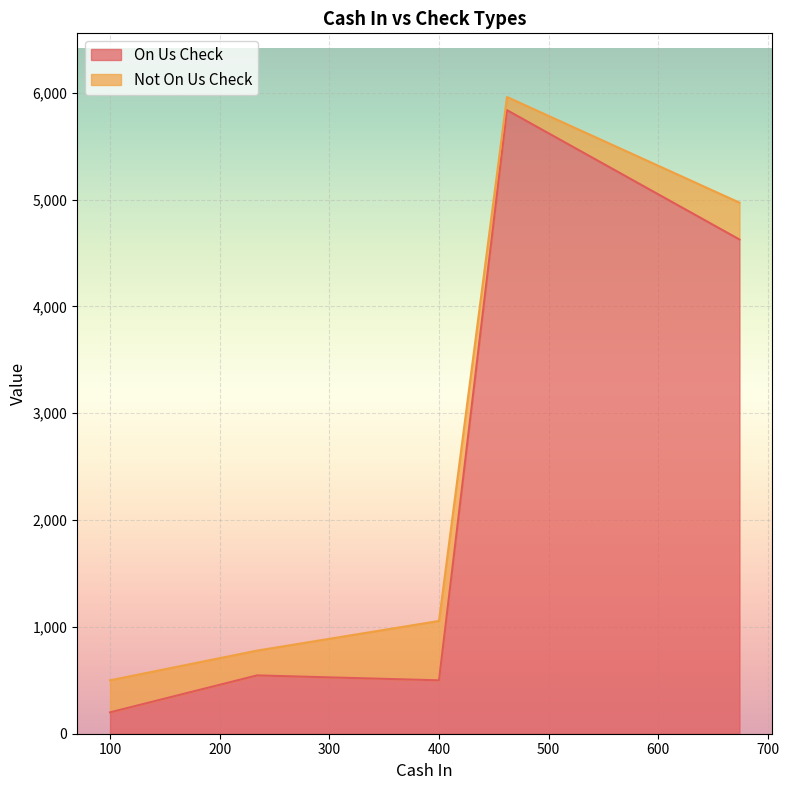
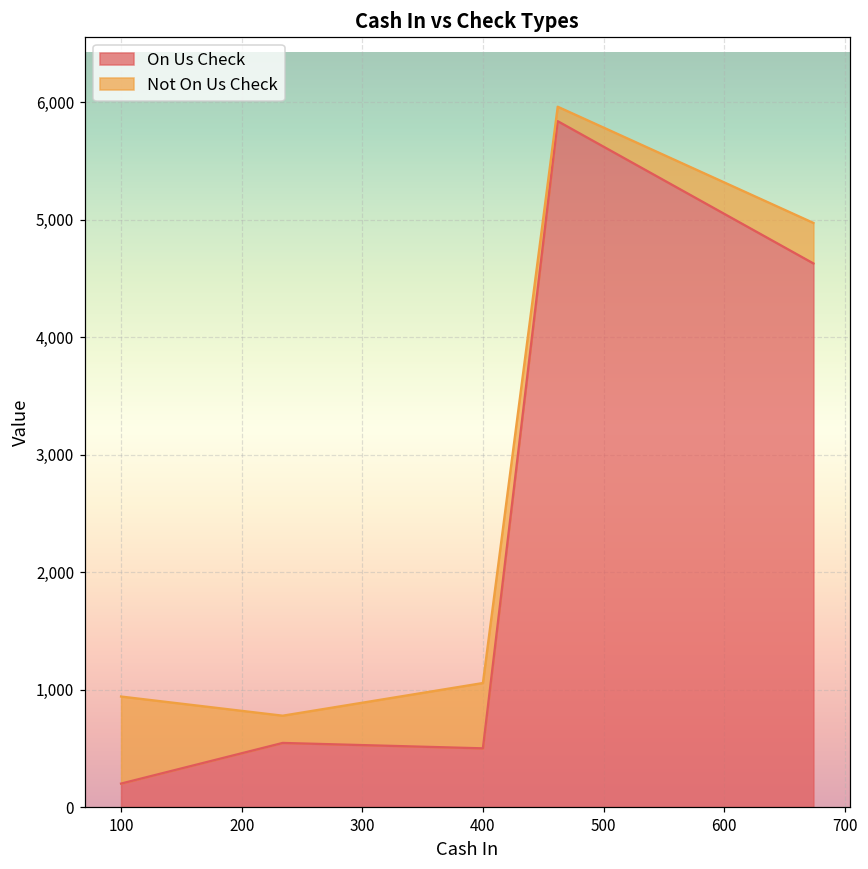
Not On Us Check, 100: 300 -> 740
